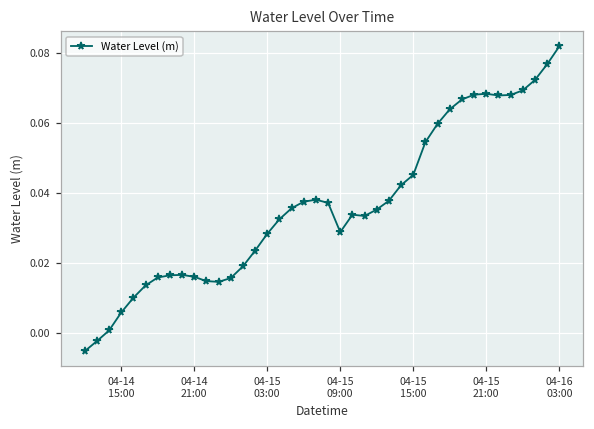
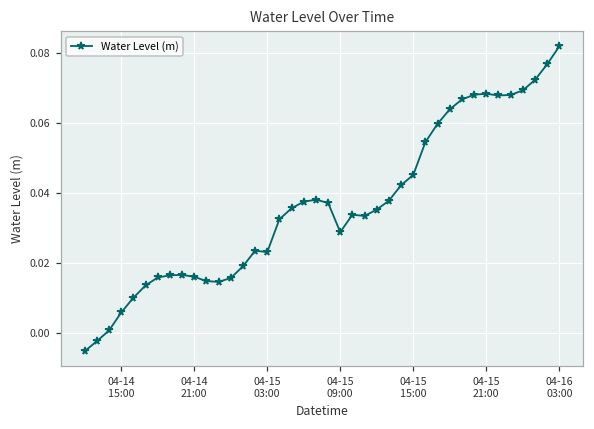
04-15 03:00: 0.028 -> 0.023
